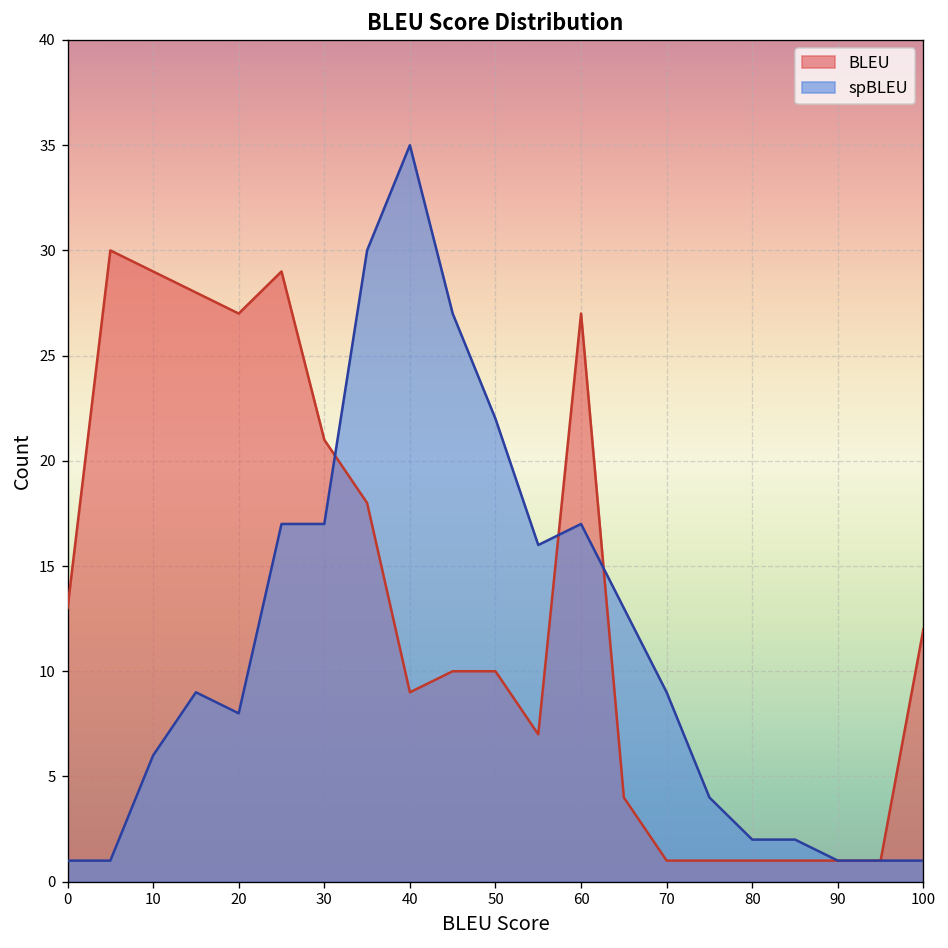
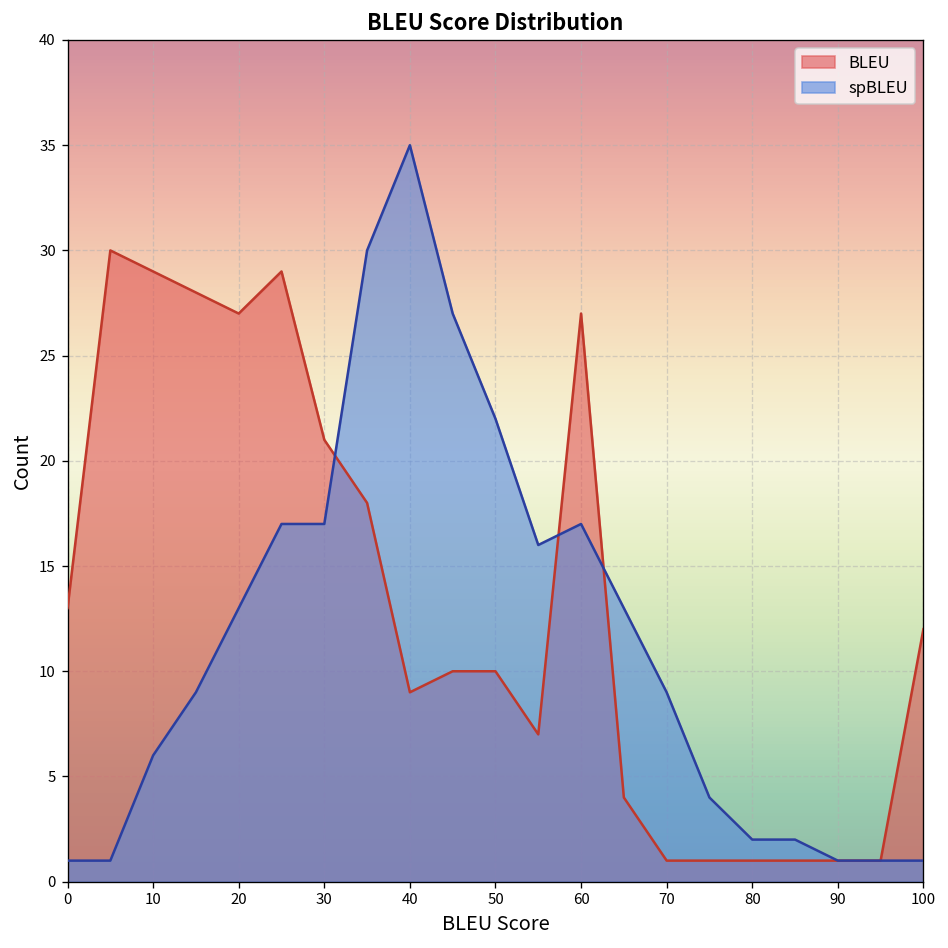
spBLEU, 20: 8 -> 13
